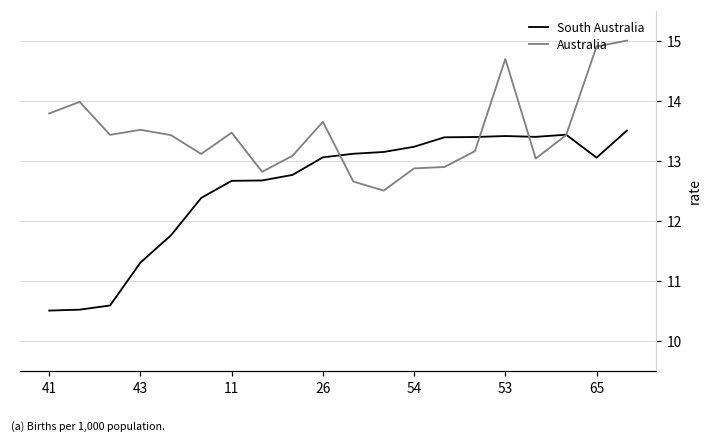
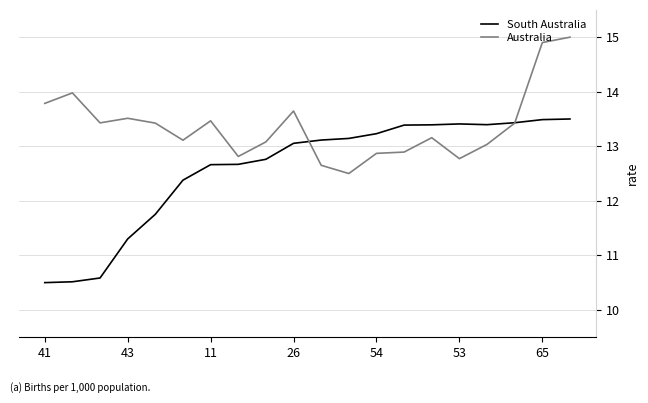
Australia, 53: 14.7 -> 12.8
South Australia, 65: 13.0 -> 13.5
